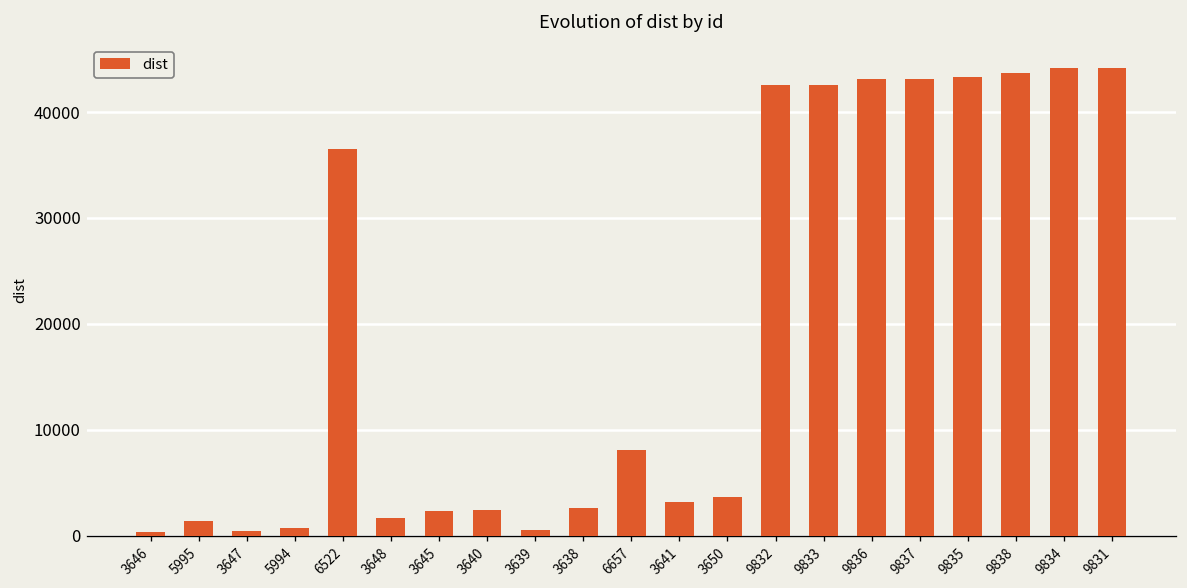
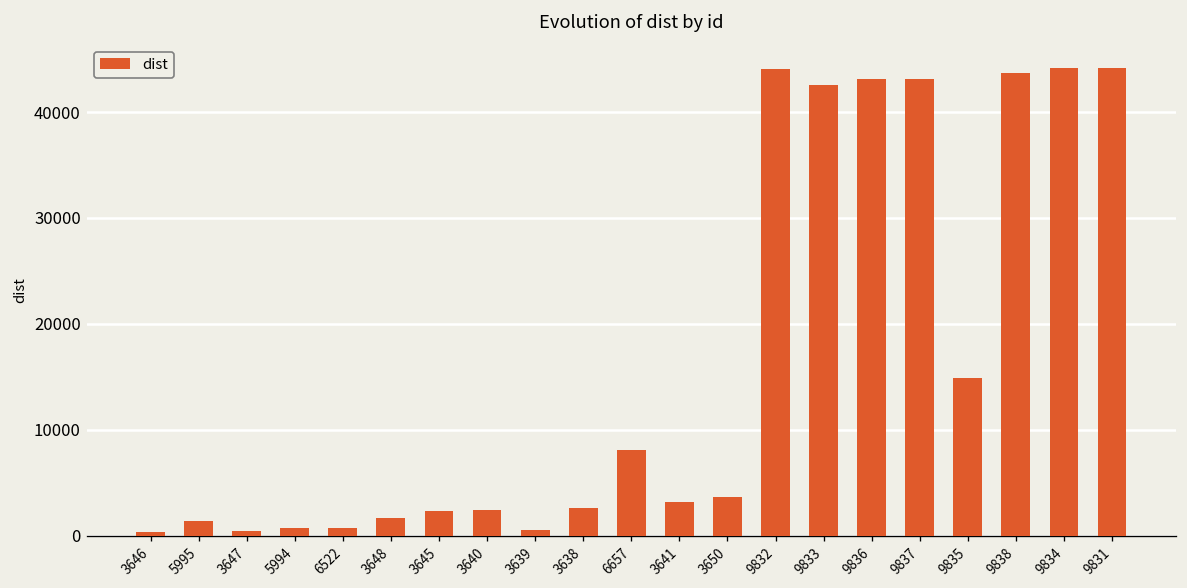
6522: 37000 -> 1000
9832: 43000 -> 44000
9835: 43000 -> 15000
